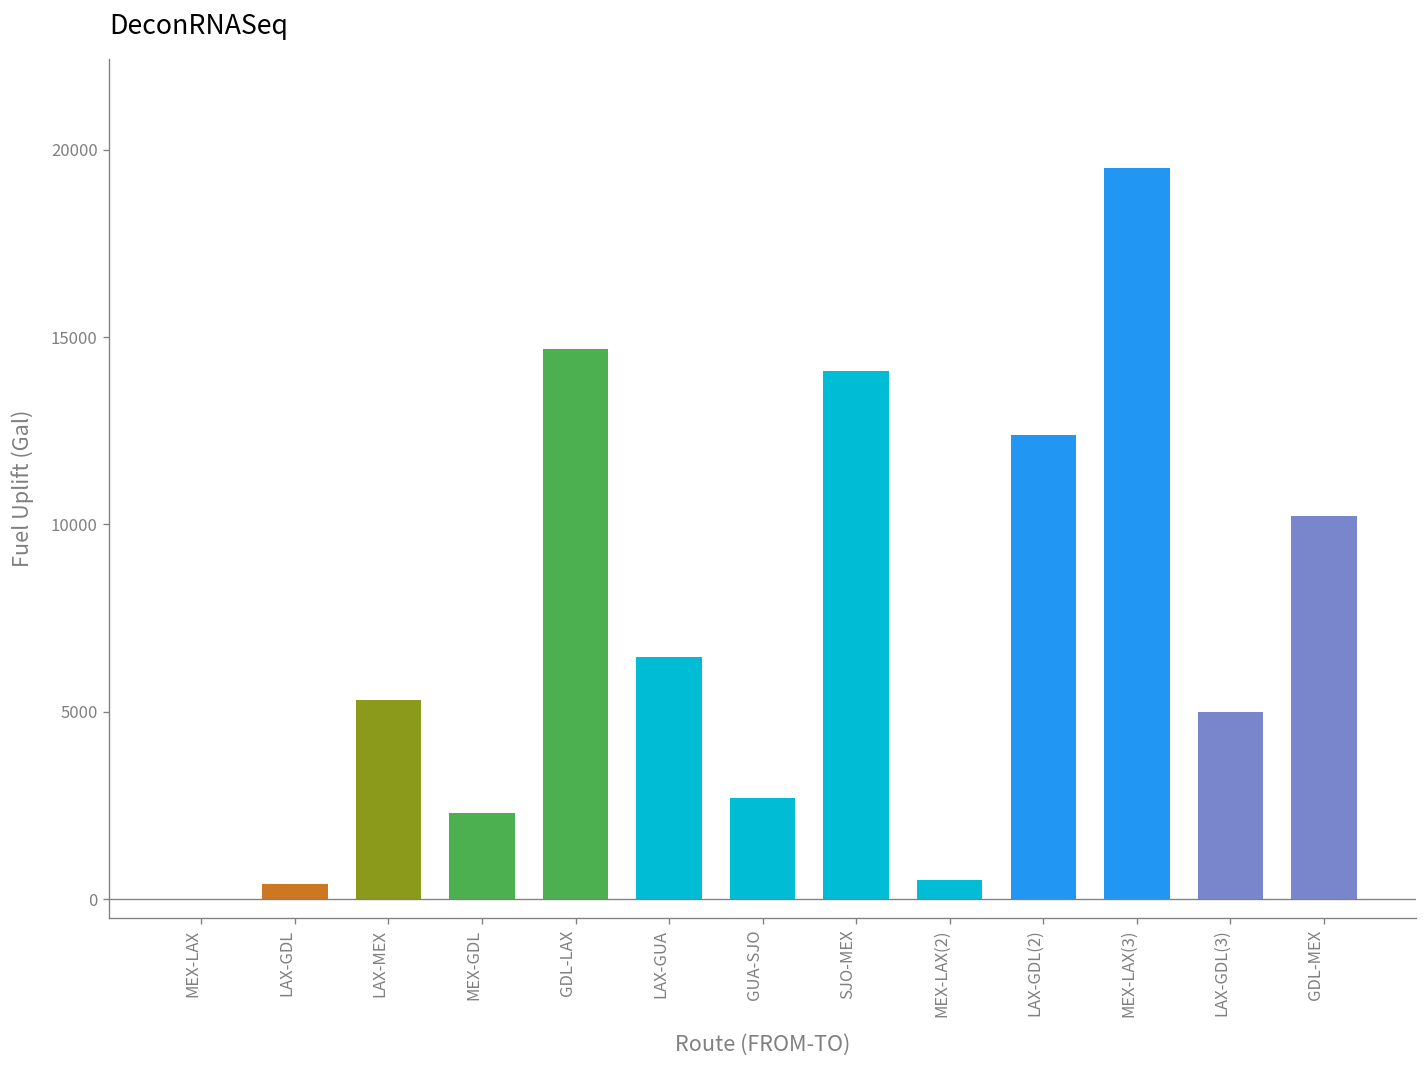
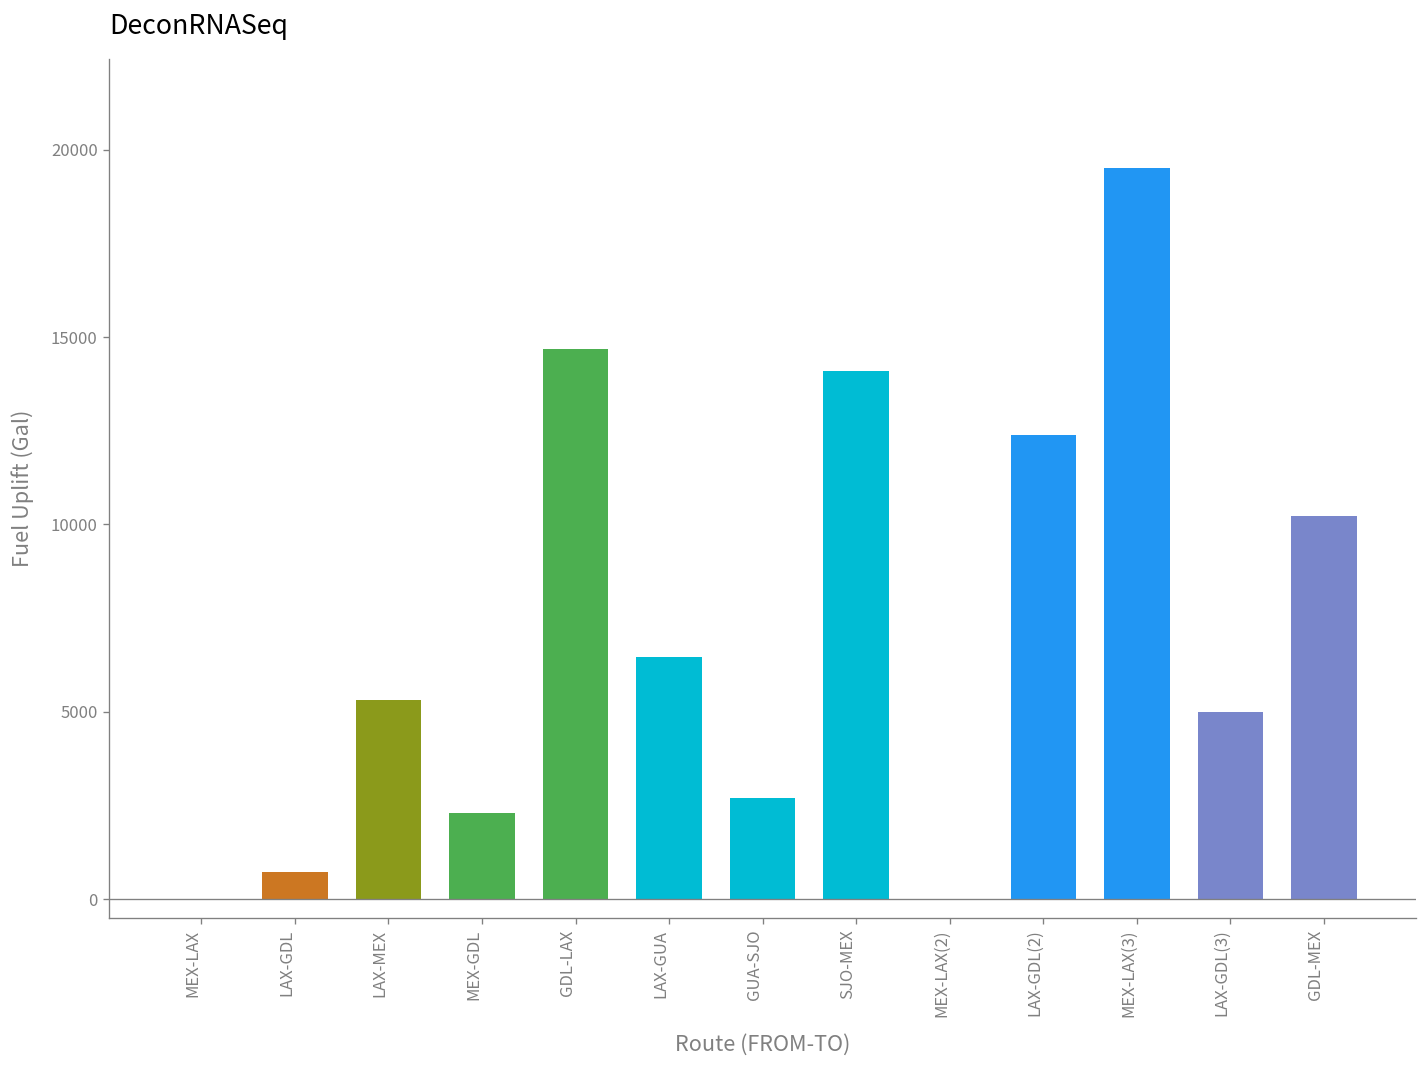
LAX-GDL: 400 -> 700
MEX-LAX(2): 500 -> 0
